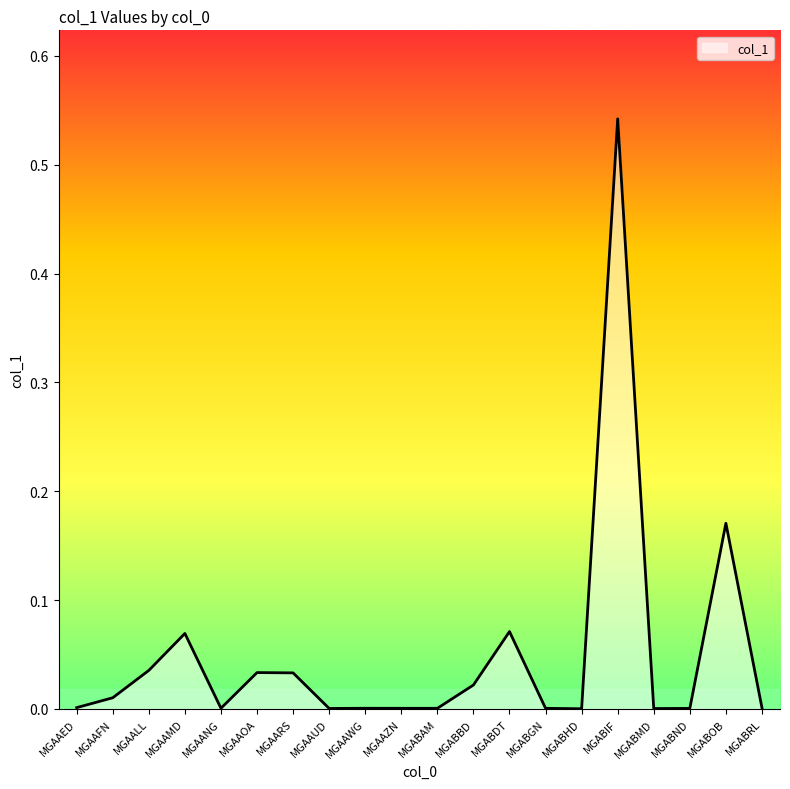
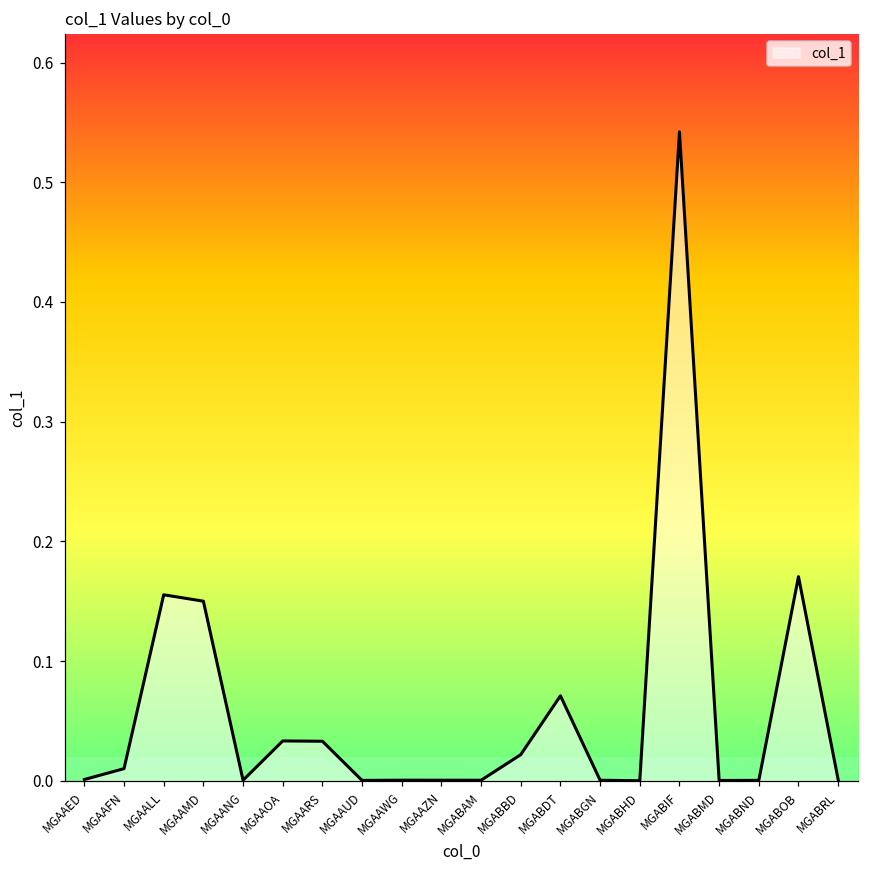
MGAALL: 0.035 -> 0.155
MGAAMD: 0.069 -> 0.150
